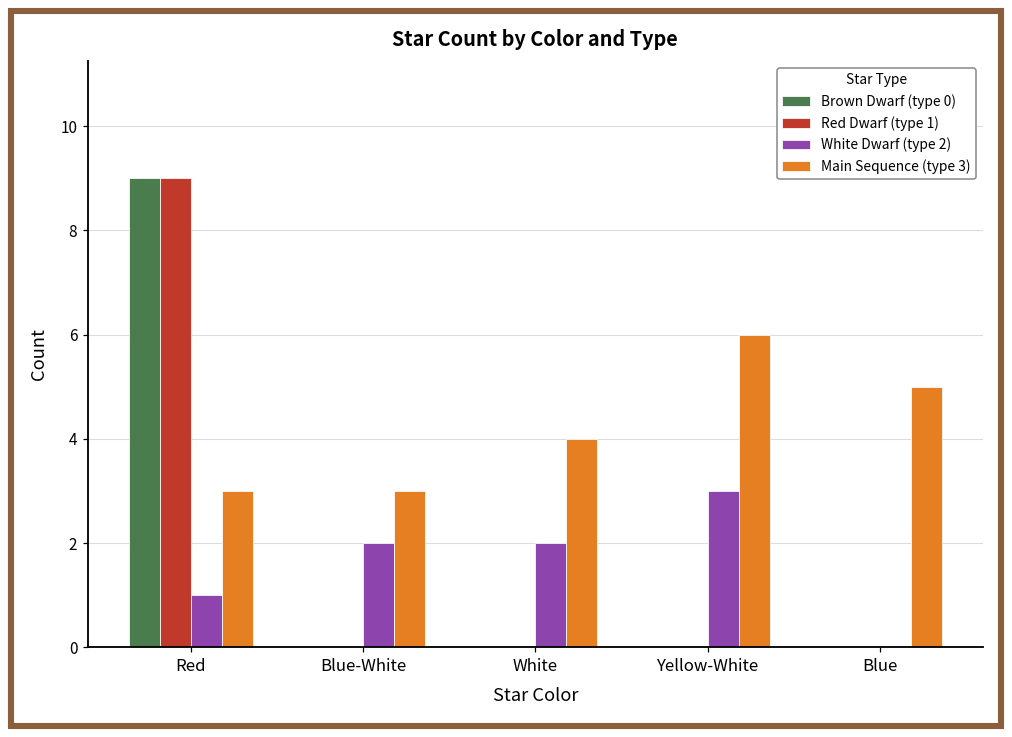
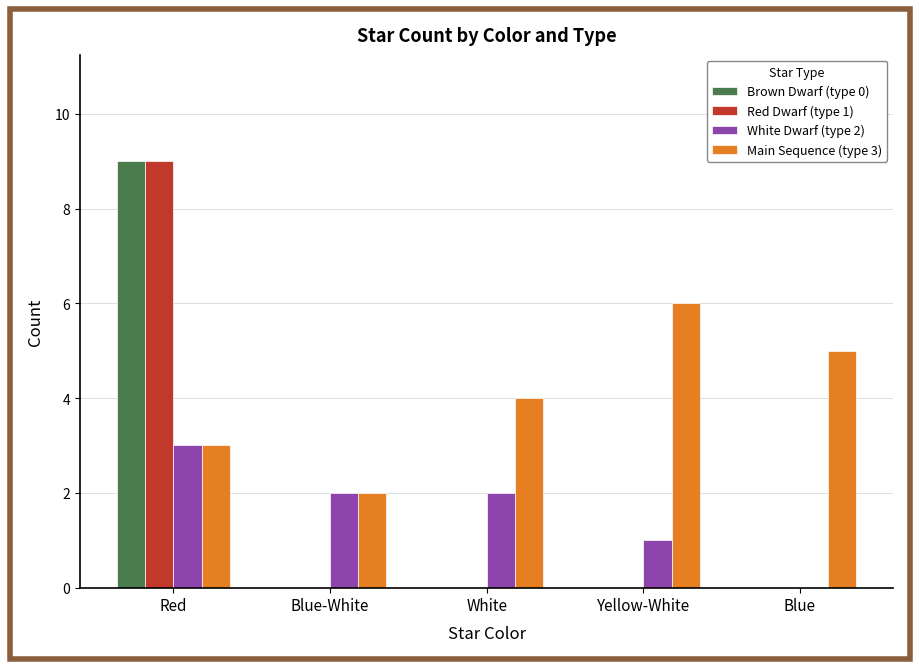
White Dwarf (type 2), Red: 1 -> 3
Main Sequence (type 3), Blue-White: 3 -> 2
White Dwarf (type 2), Yellow-White: 3 -> 1
